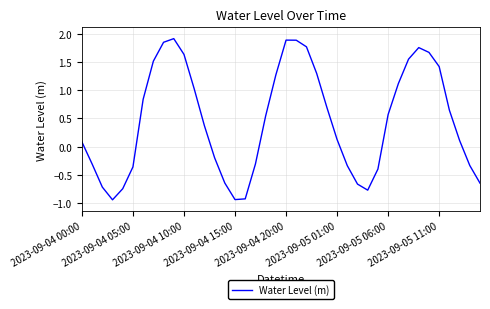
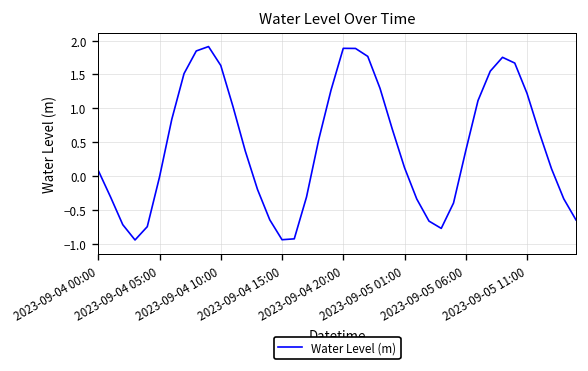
2023-09-04 05:00: -0.4 -> 0.0
2023-09-05 06:00: 0.6 -> 0.4
2023-09-05 11:00: 1.4 -> 1.2
